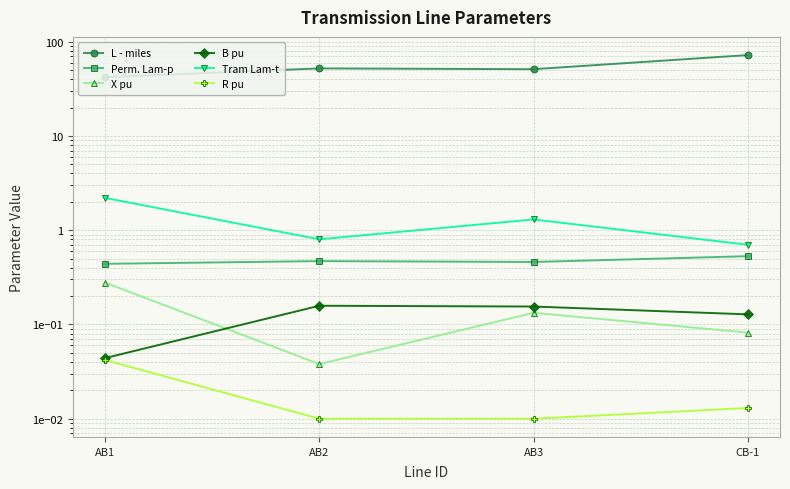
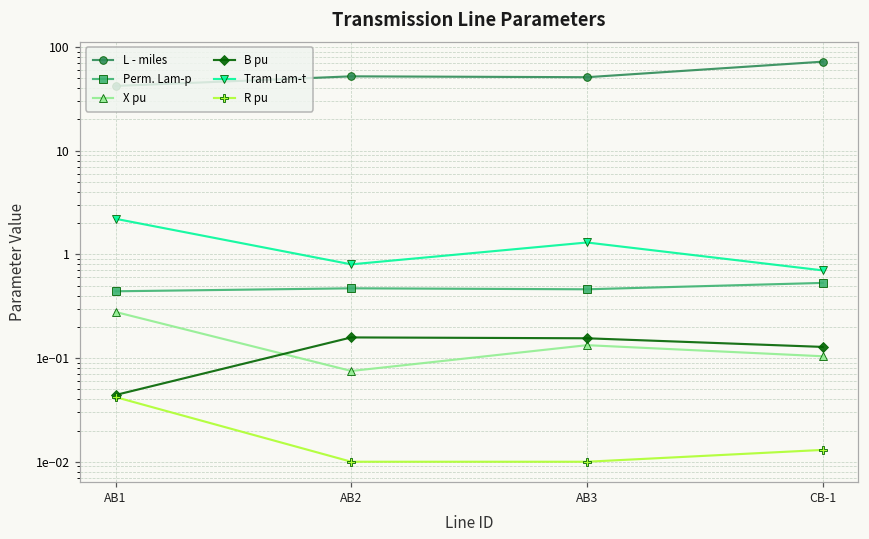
X pu, AB2: 0.038 -> 0.08
X pu, CB-1: 0.08 -> 0.10
